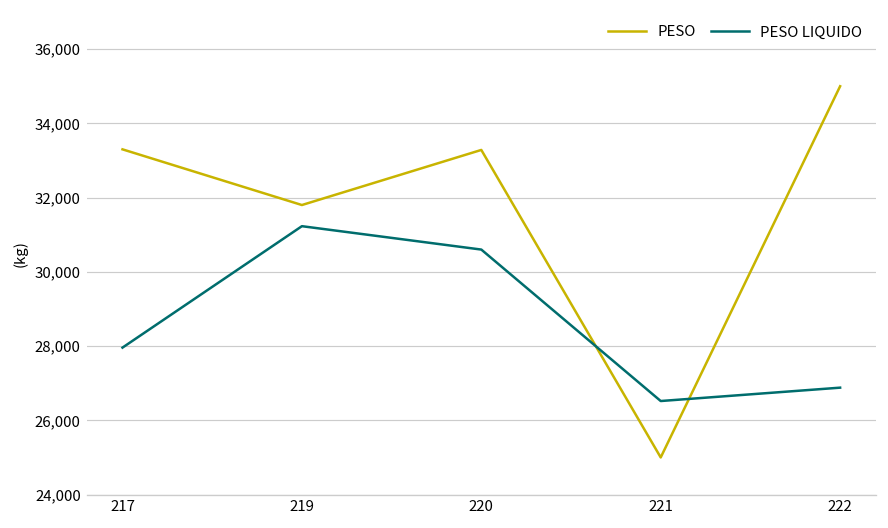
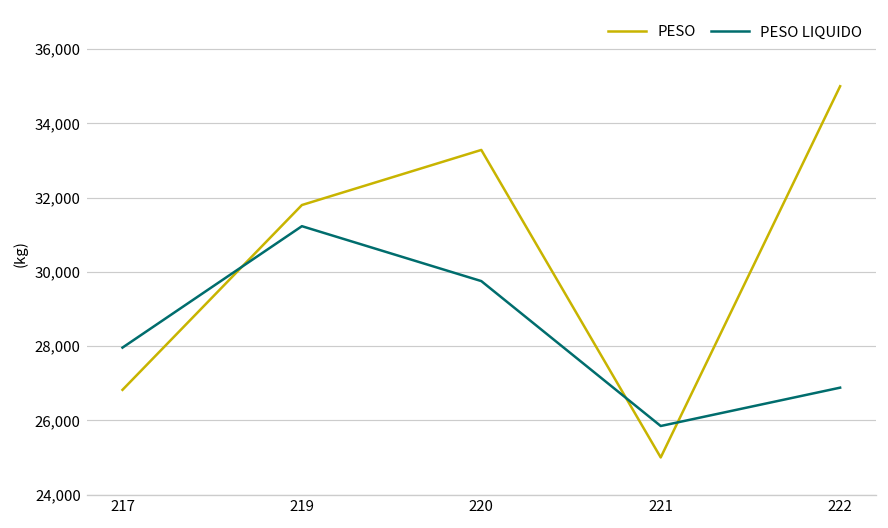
PESO, 217: 33,300 -> 26,800
PESO LIQUIDO, 220: 30,600 -> 29,800
PESO LIQUIDO, 221: 26,500 -> 25,800
